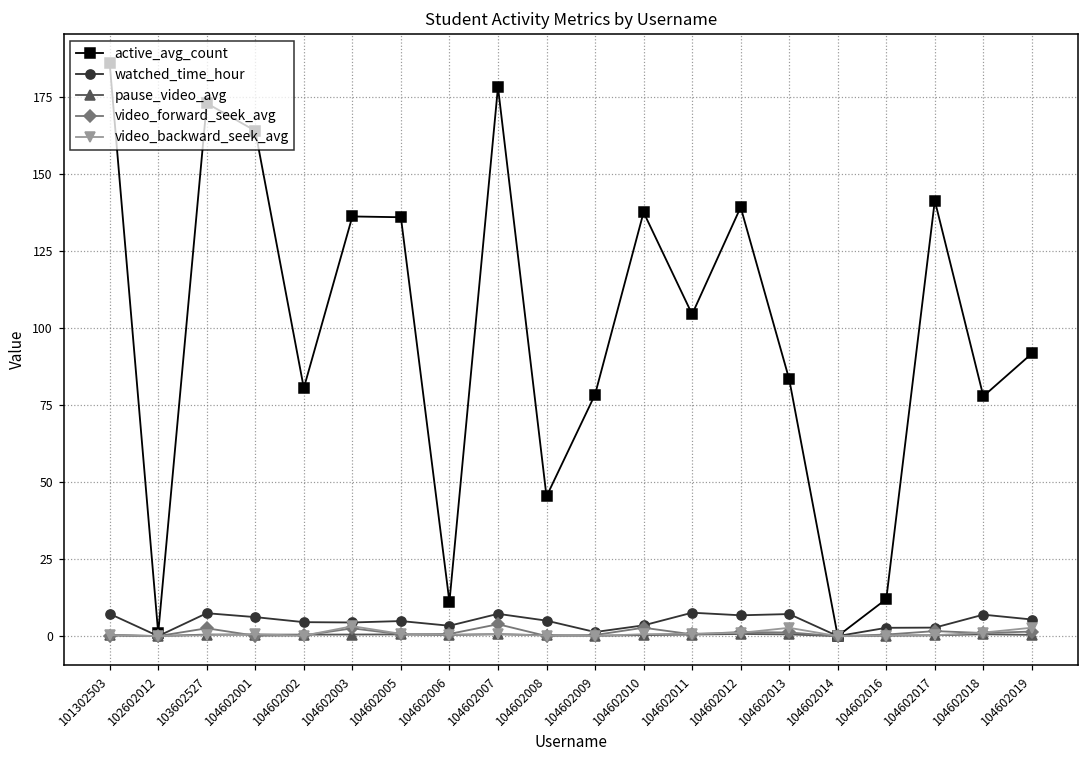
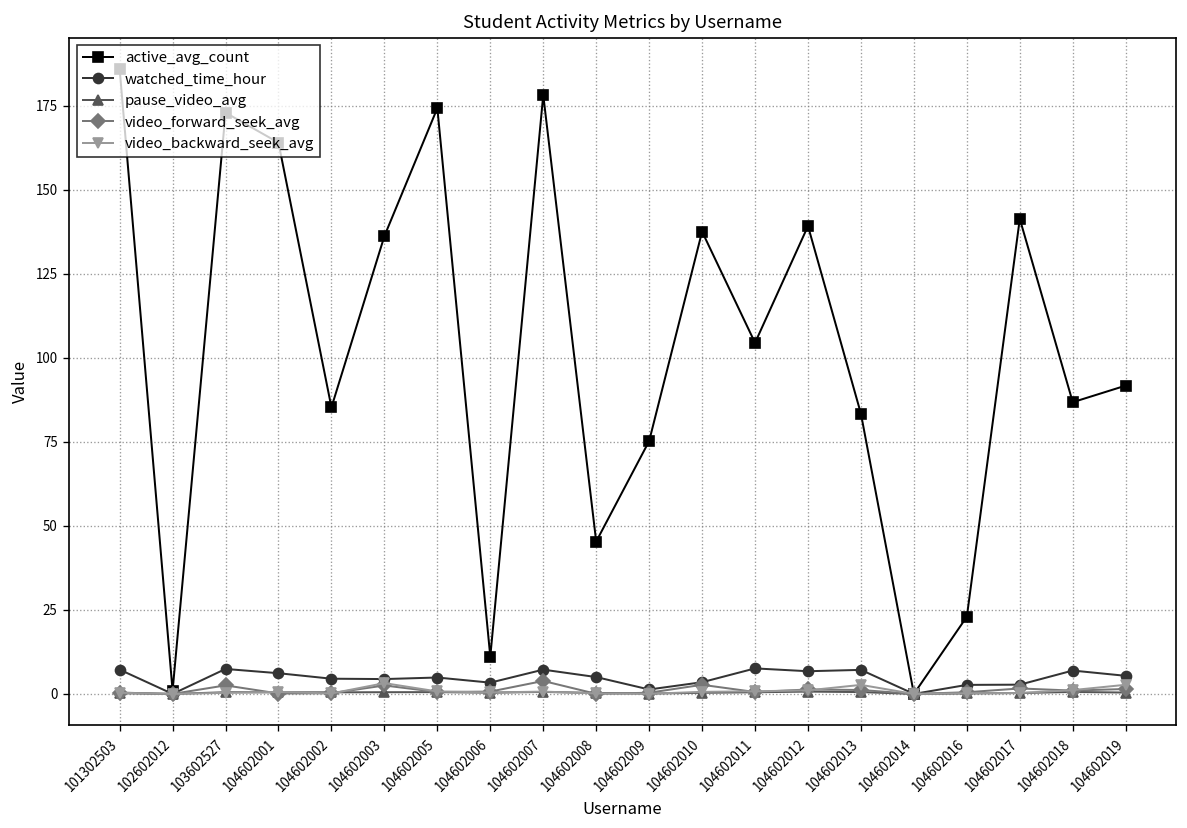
active_avg_count, 104602002: 80 -> 85
active_avg_count, 104602005: 136 -> 174
active_avg_count, 104602009: 78 -> 75
active_avg_count, 104602016: 12 -> 23
active_avg_count, 104602018: 78 -> 87
